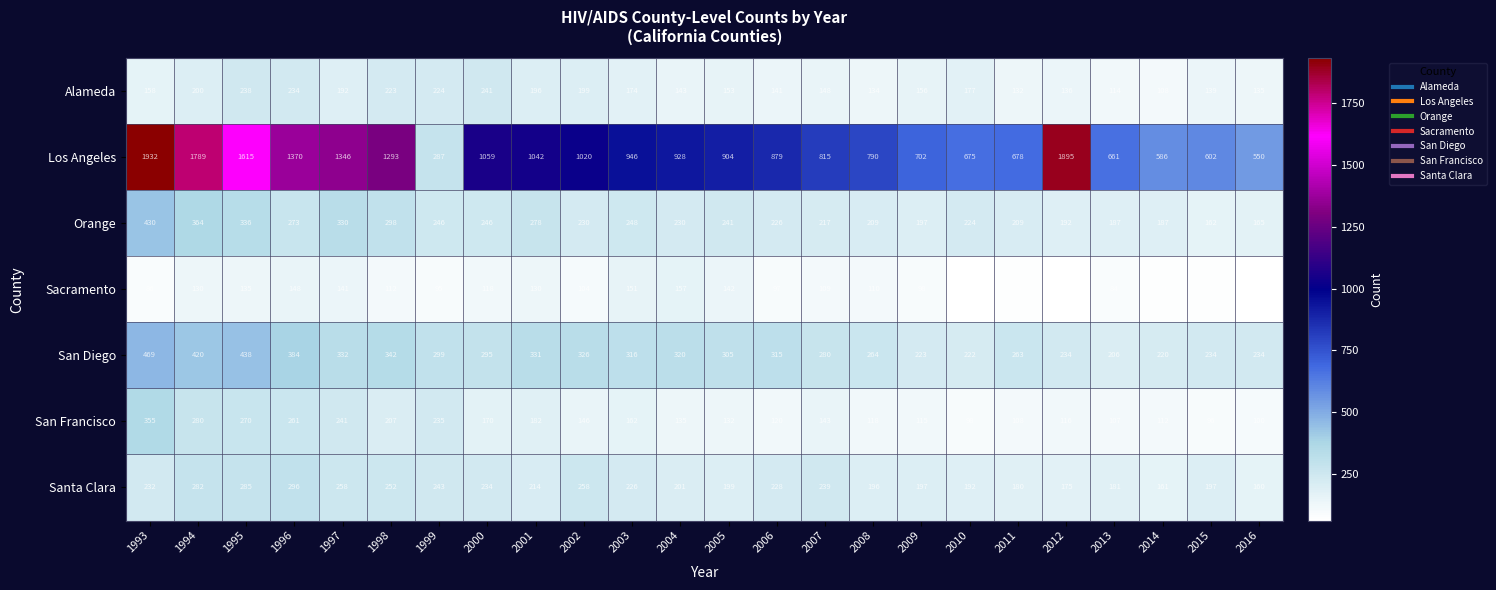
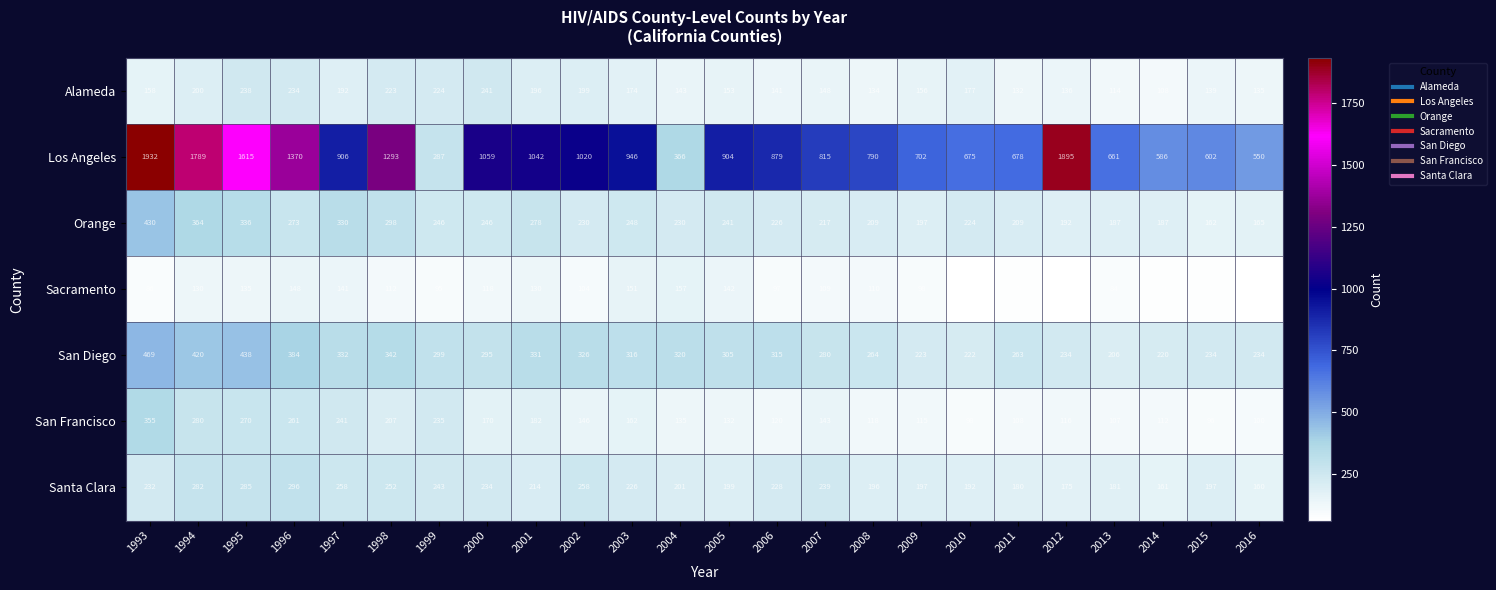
Los Angeles, 1997: 1346 -> 906
Los Angeles, 2004: 928 -> 366
